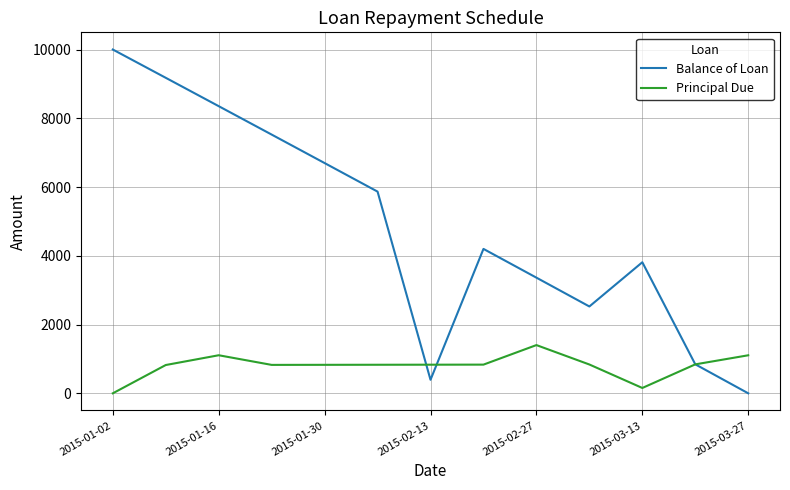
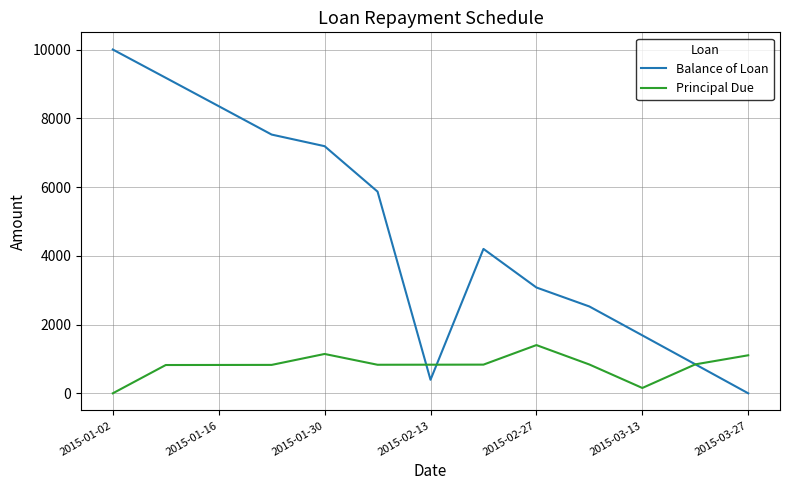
Principal Due, 2015-01-16: 1100 -> 800
Balance of Loan, 2015-01-30: 6700 -> 7200
Principal Due, 2015-01-30: 800 -> 1100
Balance of Loan, 2015-02-27: 3400 -> 3100
Balance of Loan, 2015-03-13: 3800 -> 1700
